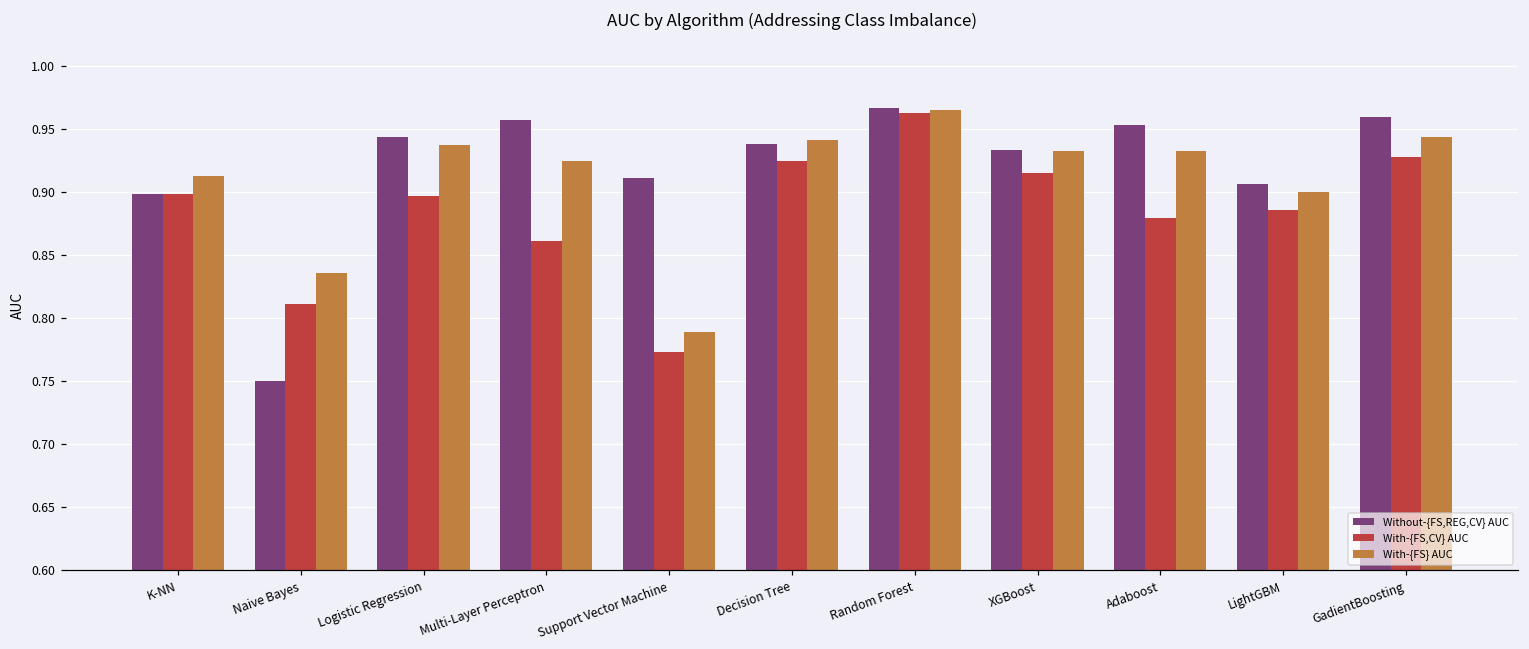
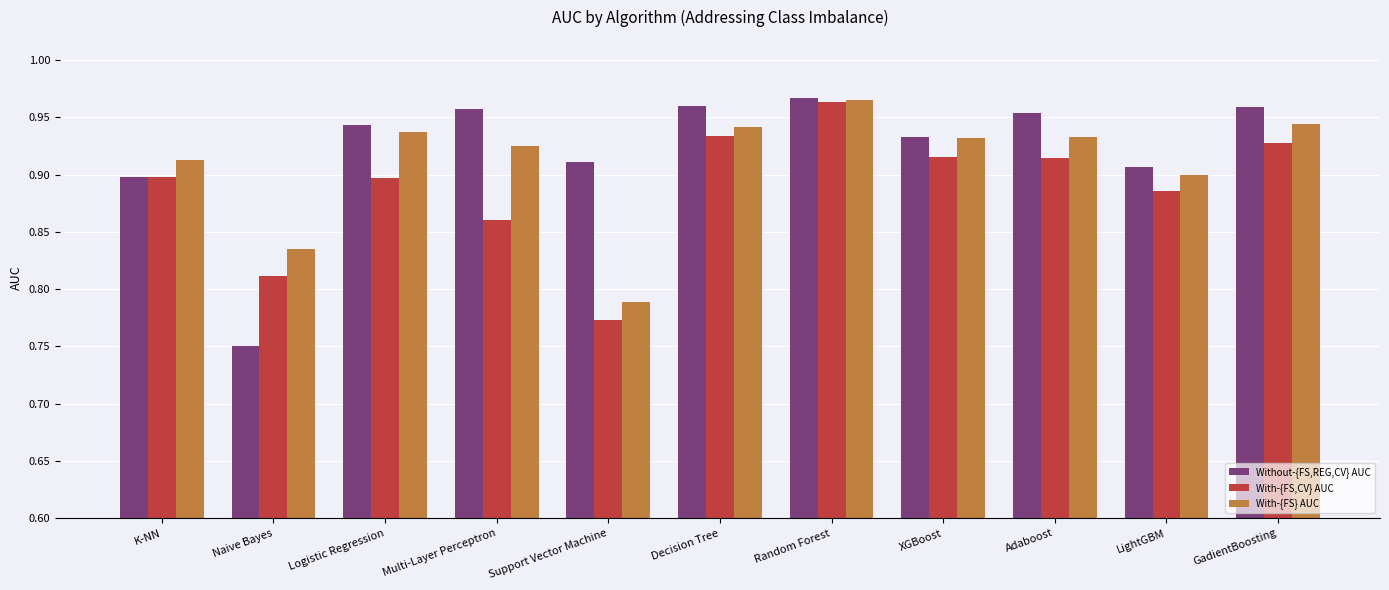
Without-{FS,REG,CV} AUC, Decision Tree: 0.938 -> 0.959
With-{FS,CV} AUC, Decision Tree: 0.924 -> 0.934
With-{FS,CV} AUC, Adaboost: 0.879 -> 0.914
